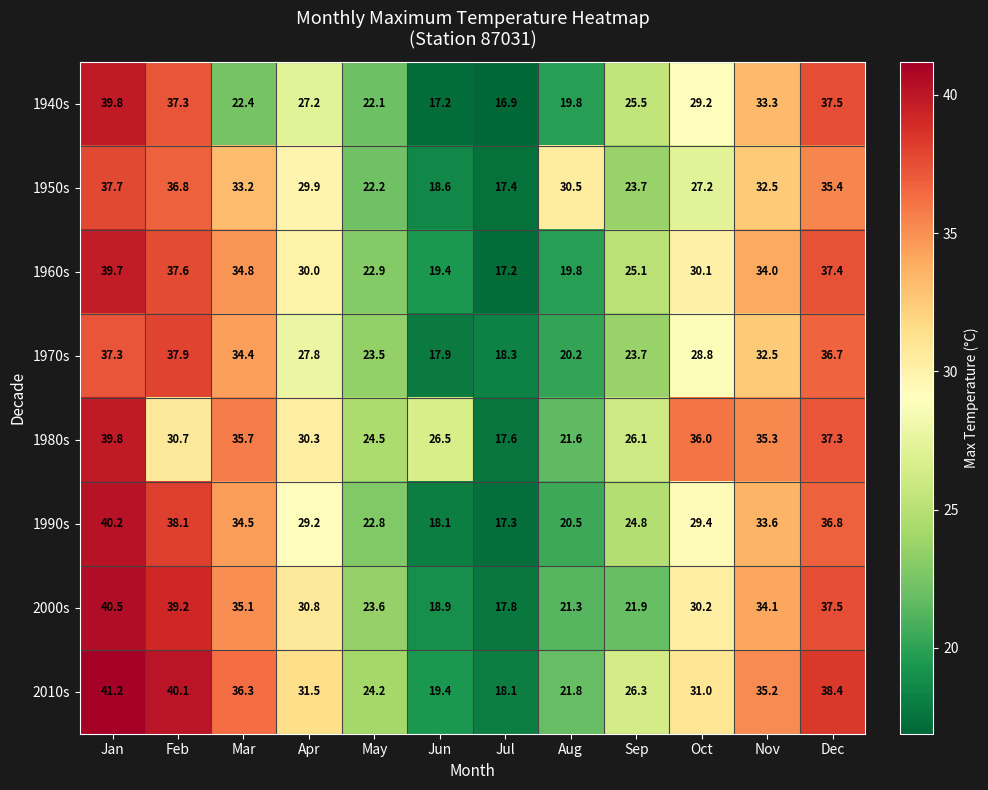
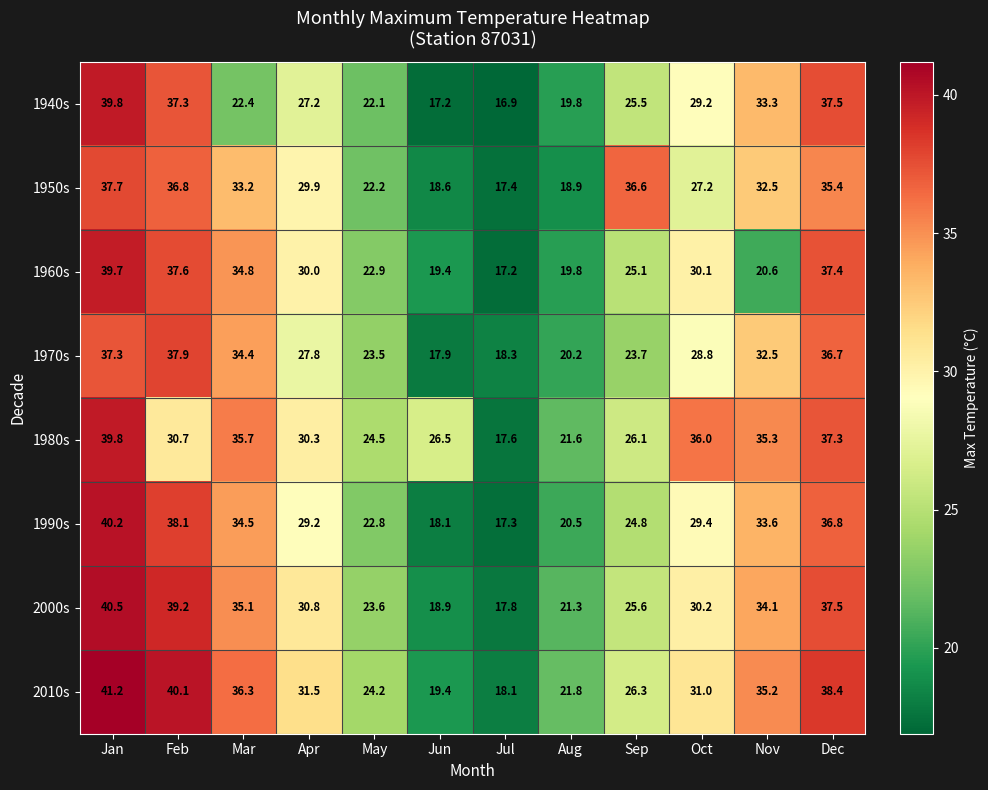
1950s, Aug: 30.5 -> 18.9
1950s, Sep: 23.7 -> 36.6
1960s, Nov: 34.0 -> 20.6
2000s, Sep: 21.9 -> 25.6
